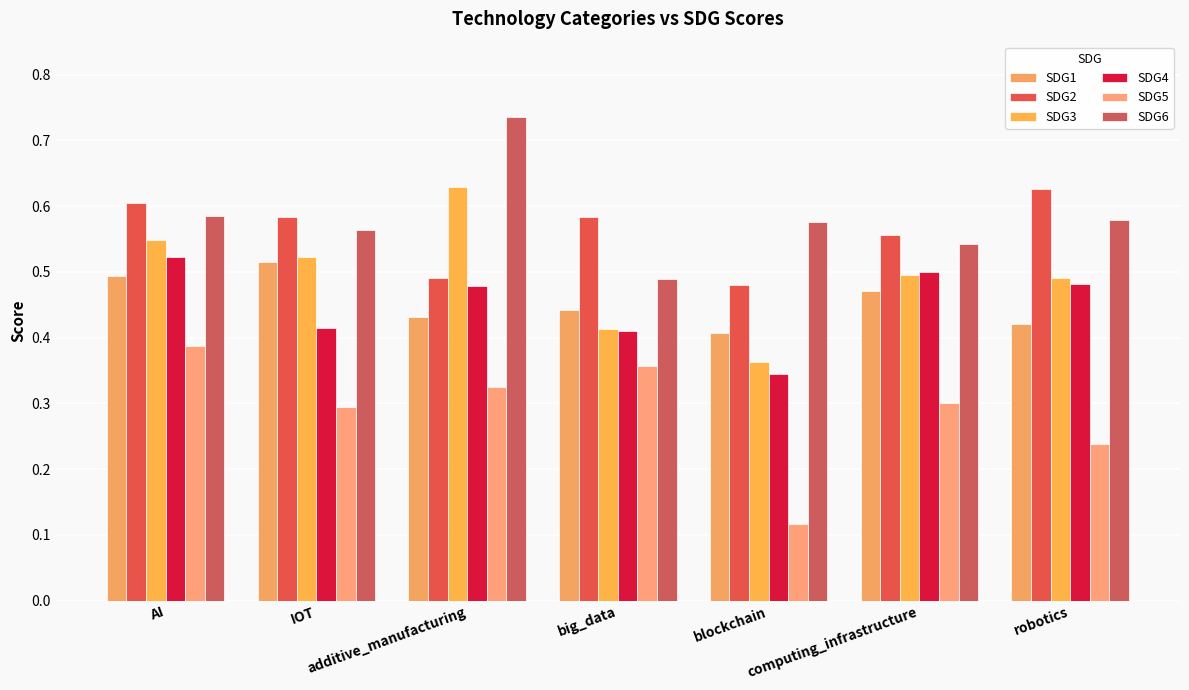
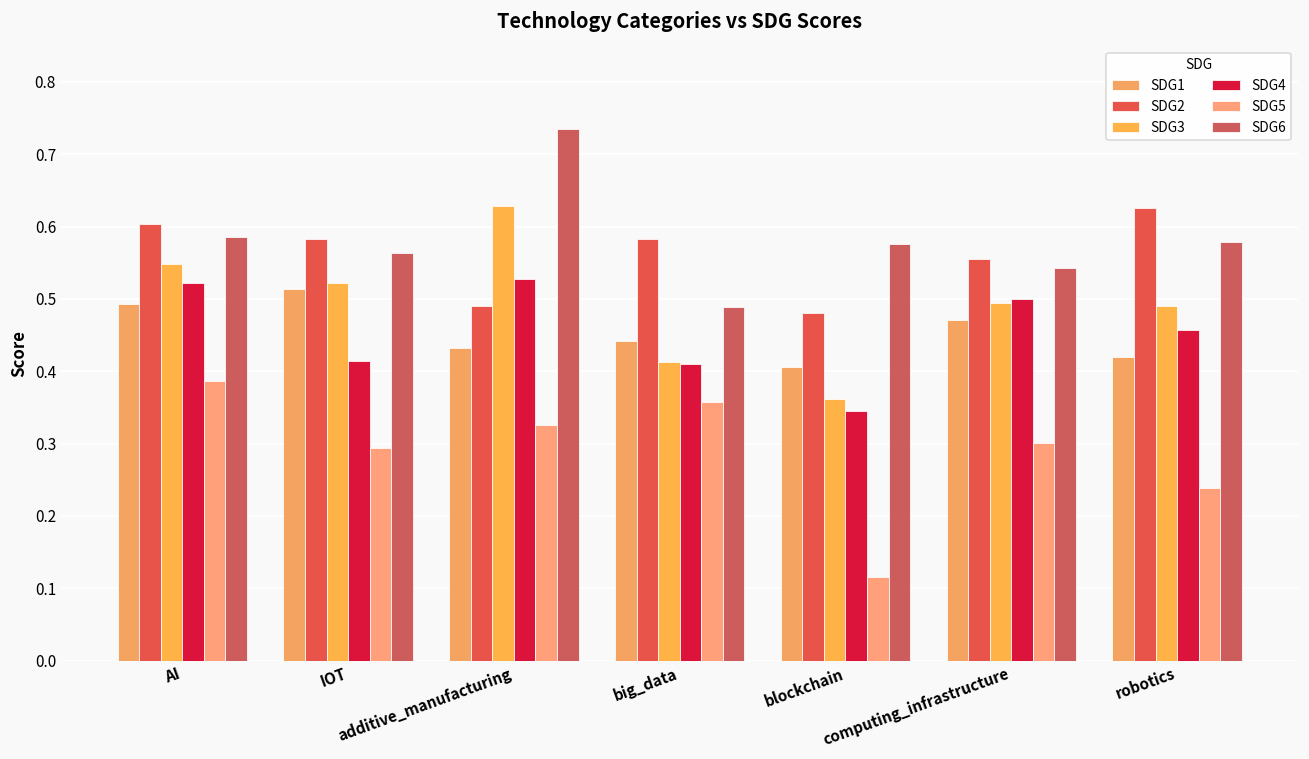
SDG4, additive_manufacturing: 0.48 -> 0.53
SDG4, robotics: 0.48 -> 0.46
